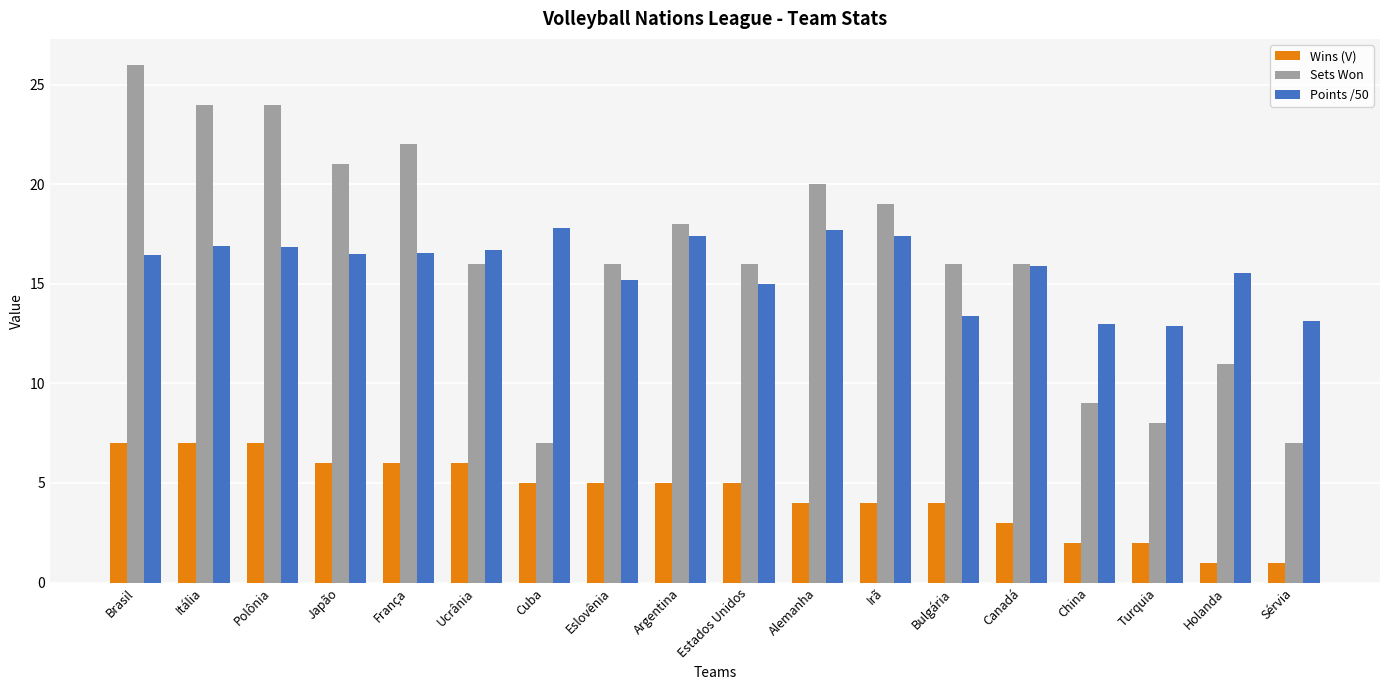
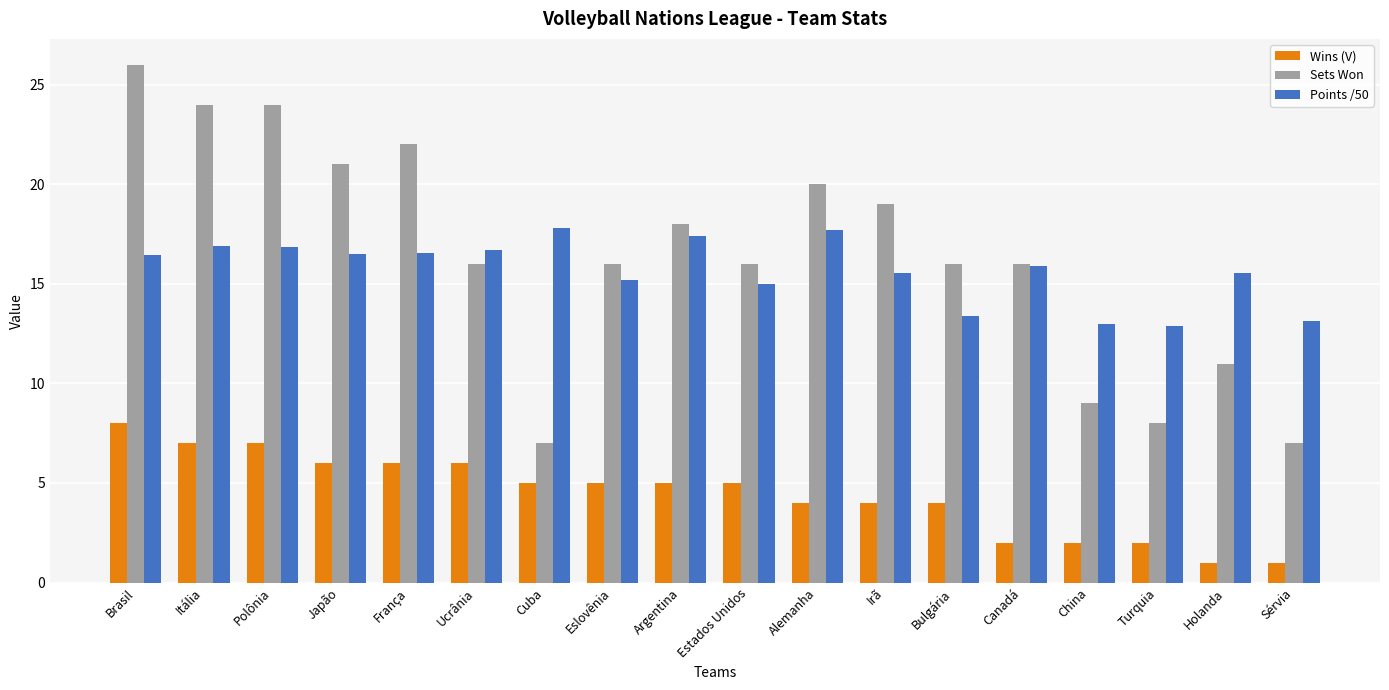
Wins (V), Brasil: 7 -> 8
Points /50, Irã: 17.4 -> 15.5
Wins (V), Canadá: 3 -> 2
